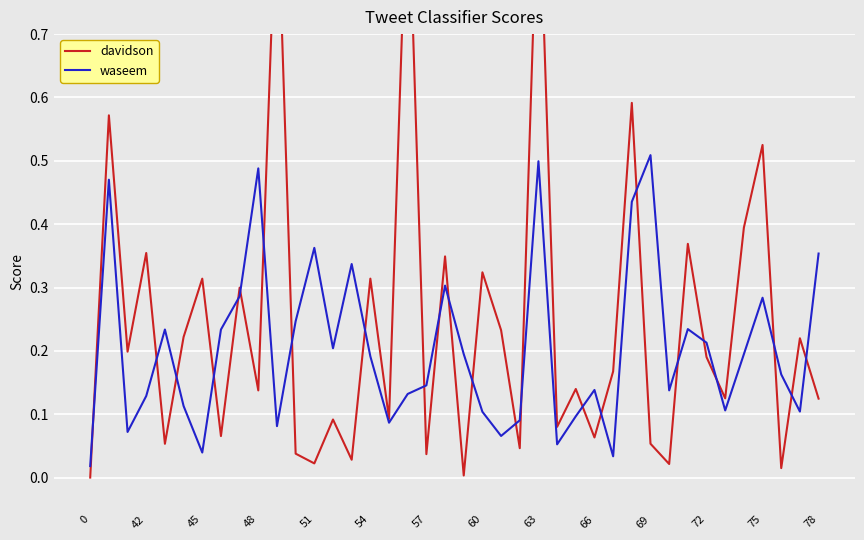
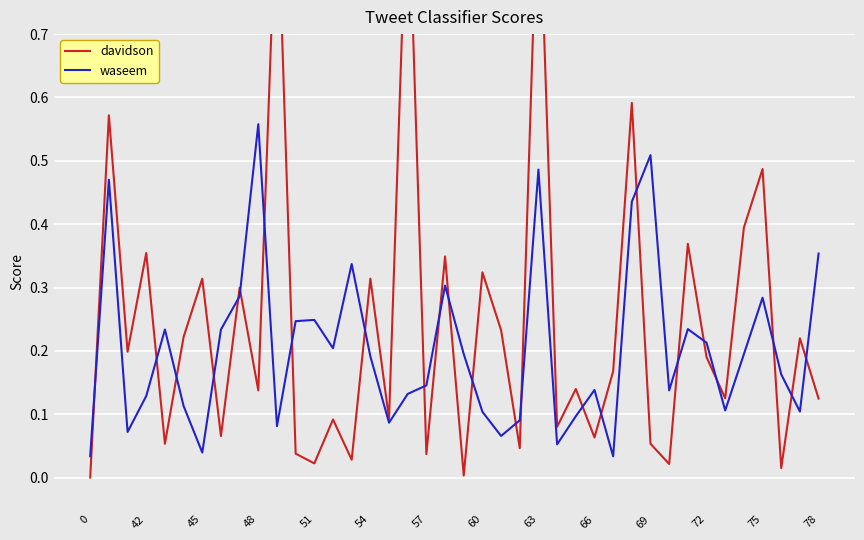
waseem, 0: 0.02 -> 0.03
waseem, 48: 0.49 -> 0.56
waseem, 51: 0.36 -> 0.25
waseem, 63: 0.50 -> 0.49
davidson, 75: 0.52 -> 0.49
